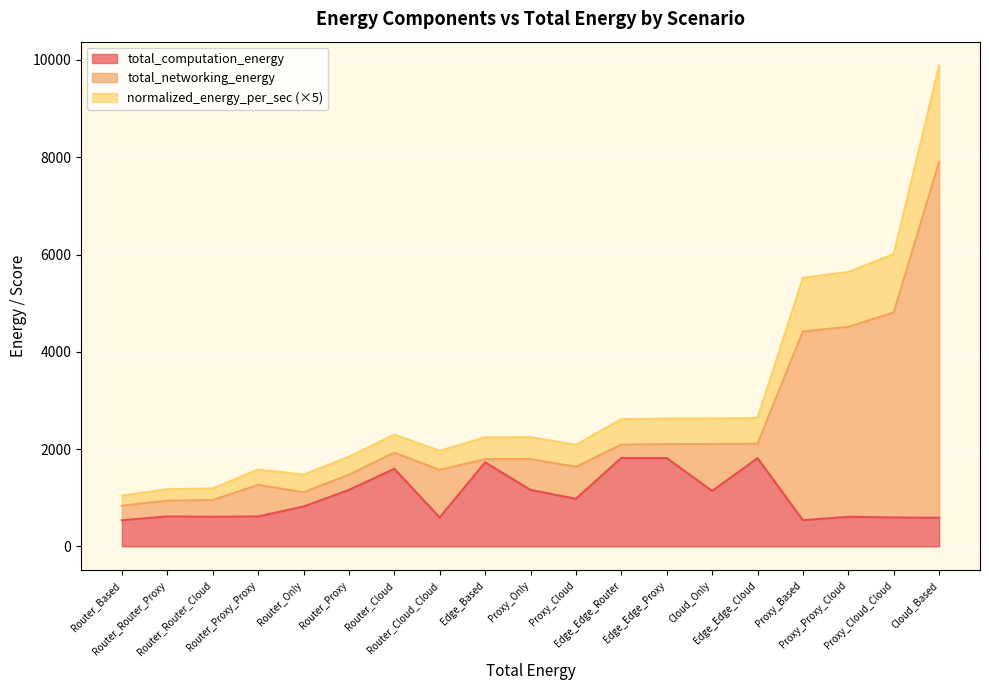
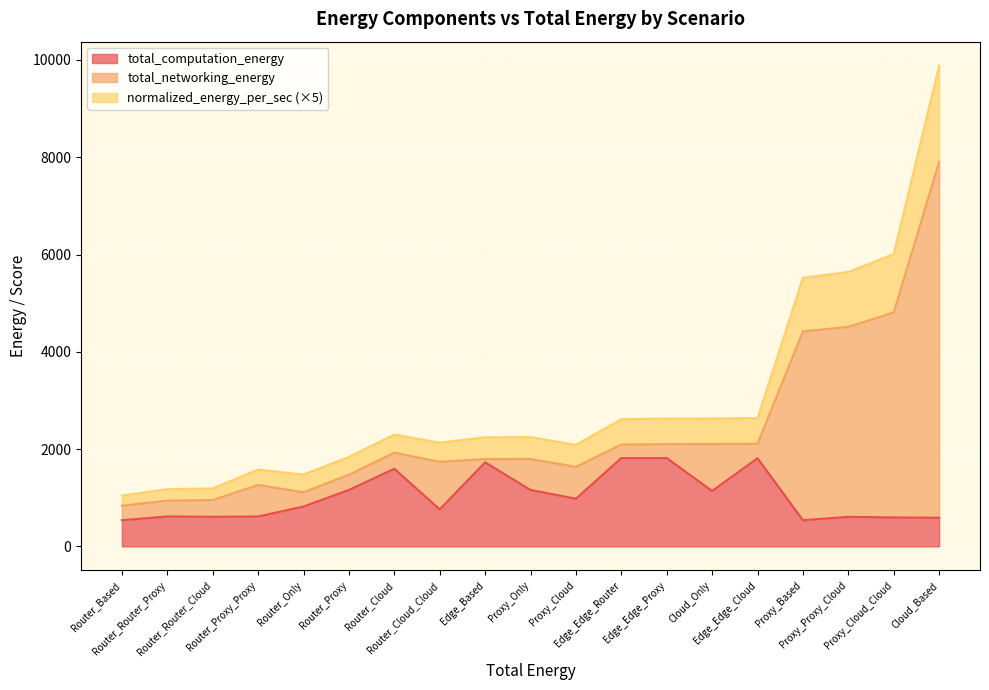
total_computation_energy, Router_Cloud_Cloud: 600 -> 800
